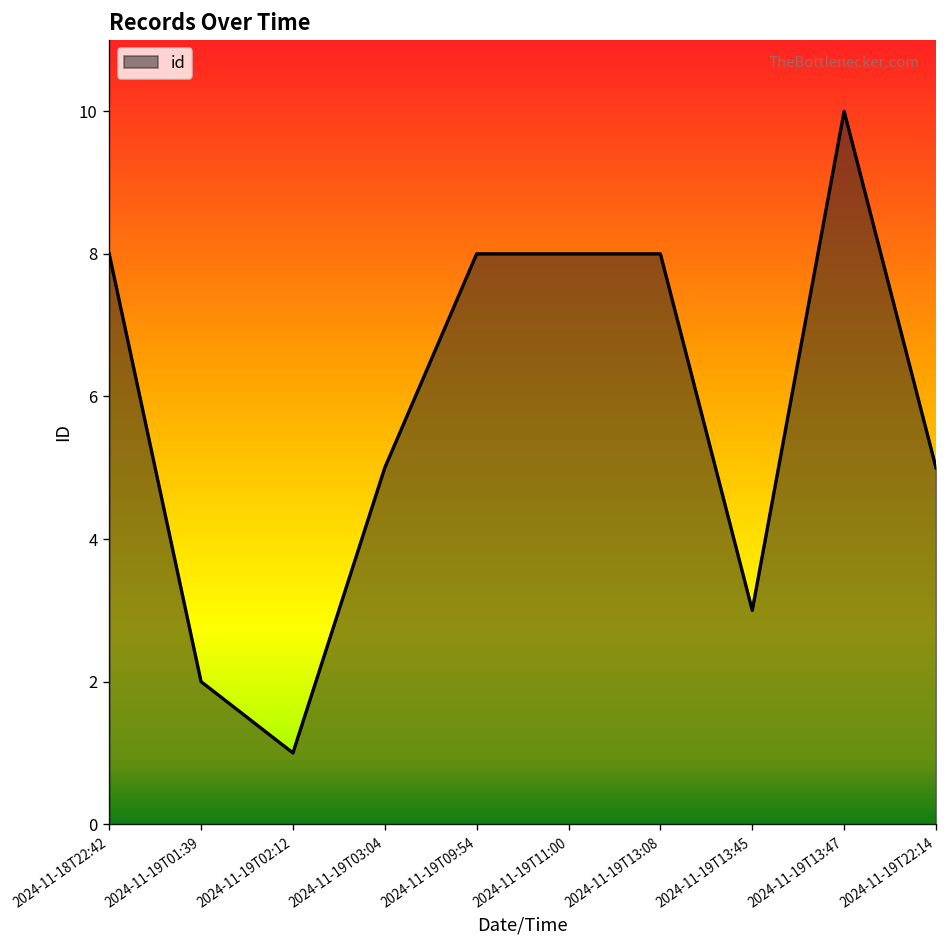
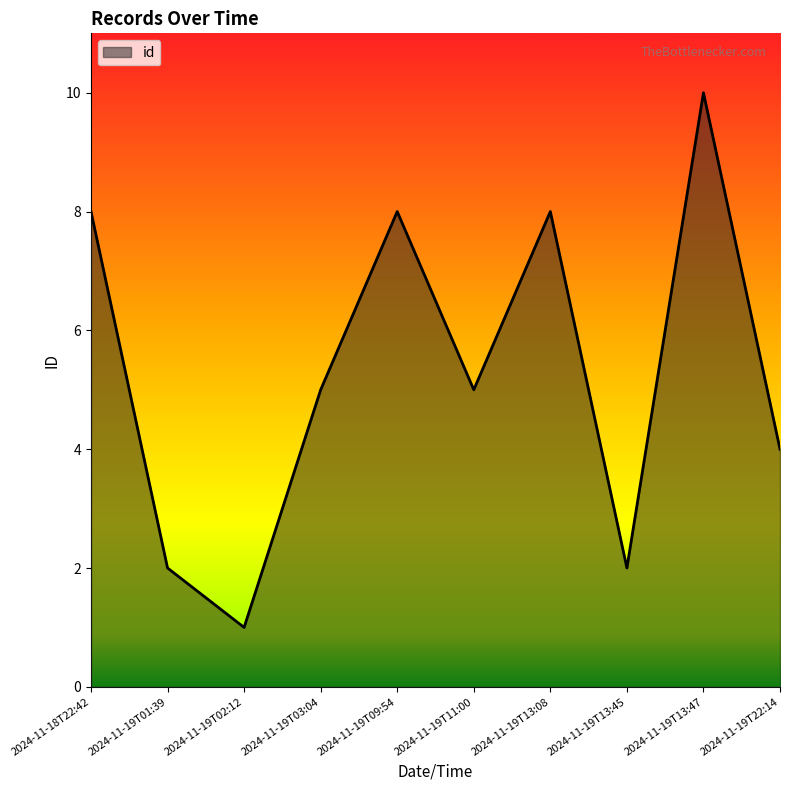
2024-11-19T11:00: 8 -> 5
2024-11-19T13:45: 3 -> 2
2024-11-19T22:14: 5 -> 4
